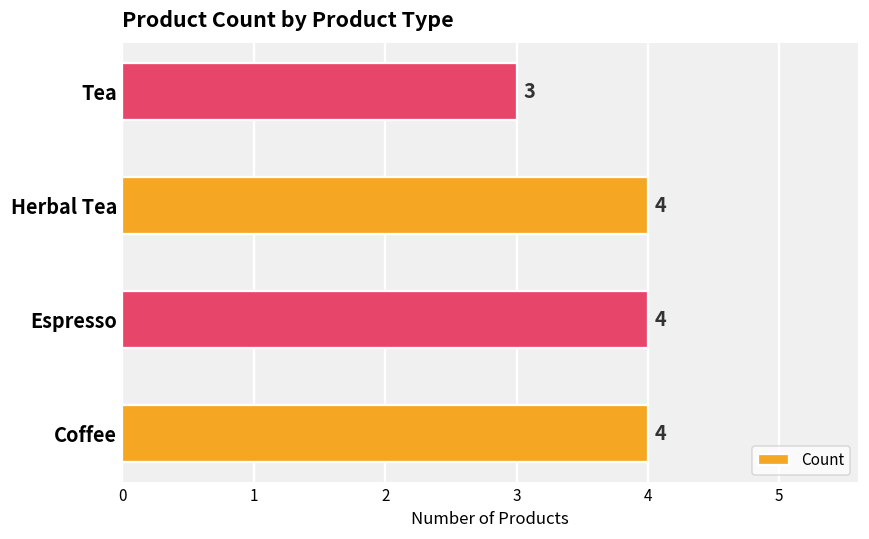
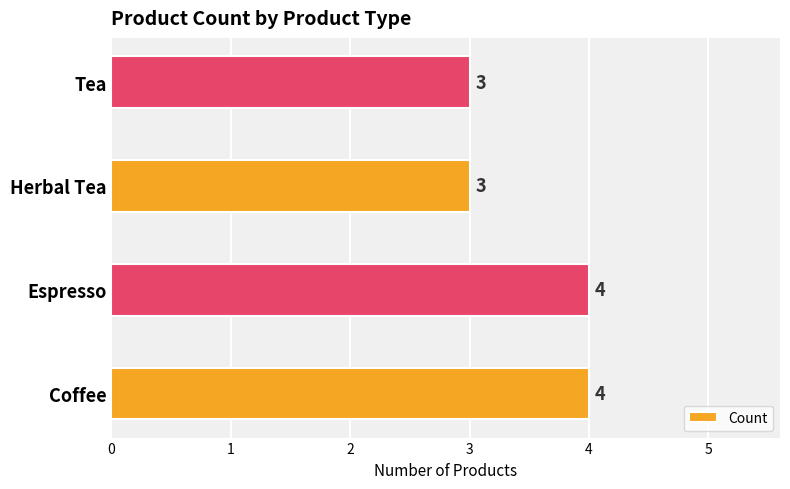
Herbal Tea: 4 -> 3
